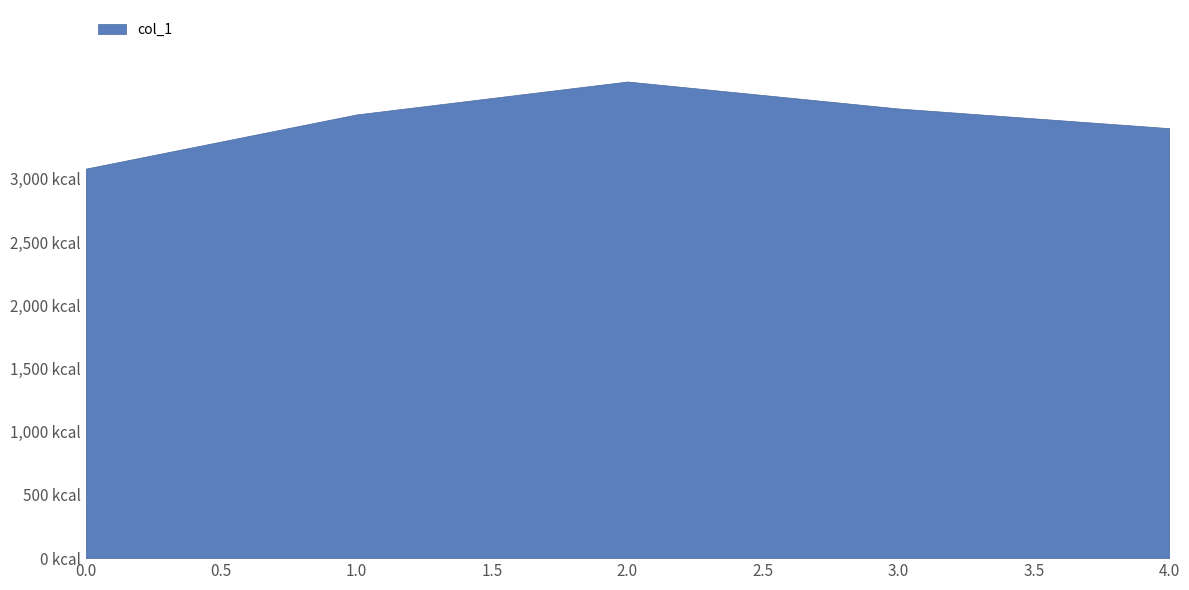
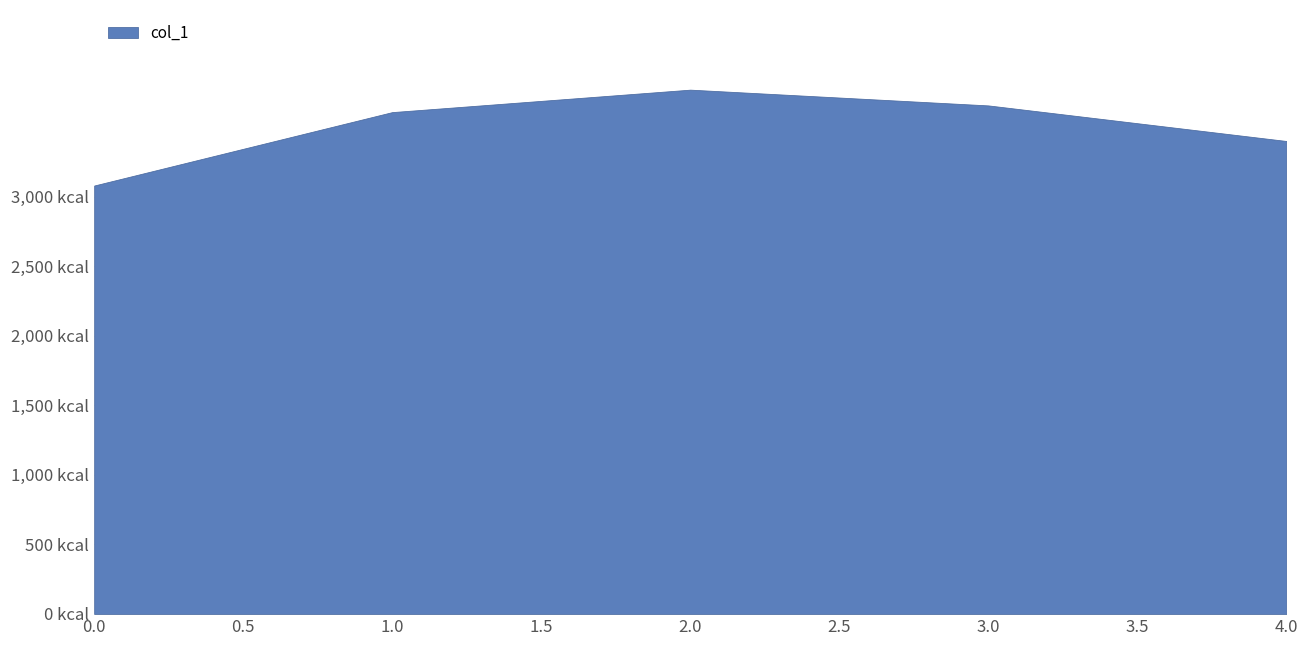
1.0: 3,510 kcal -> 3,610 kcal
3.0: 3,560 kcal -> 3,660 kcal
